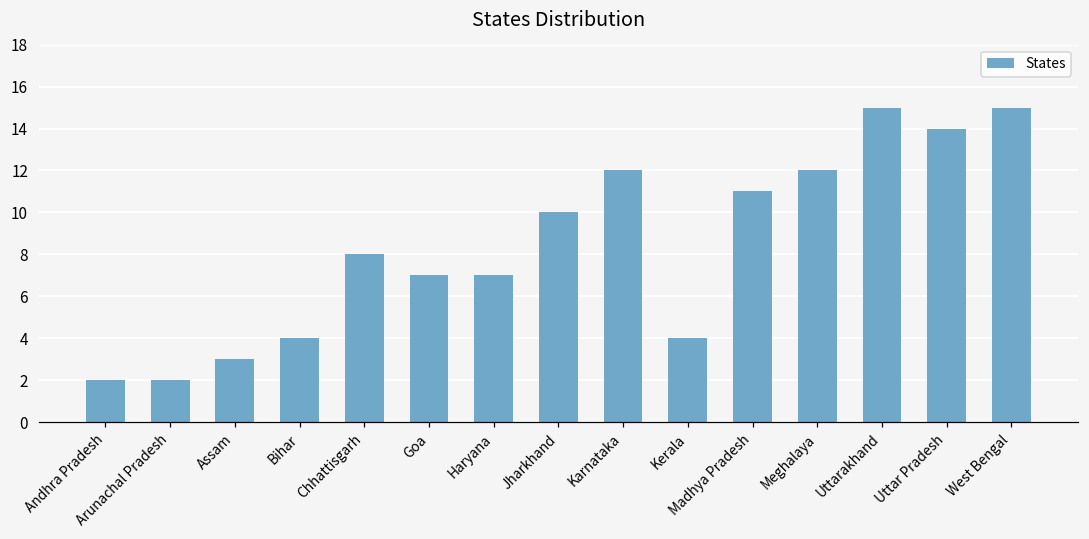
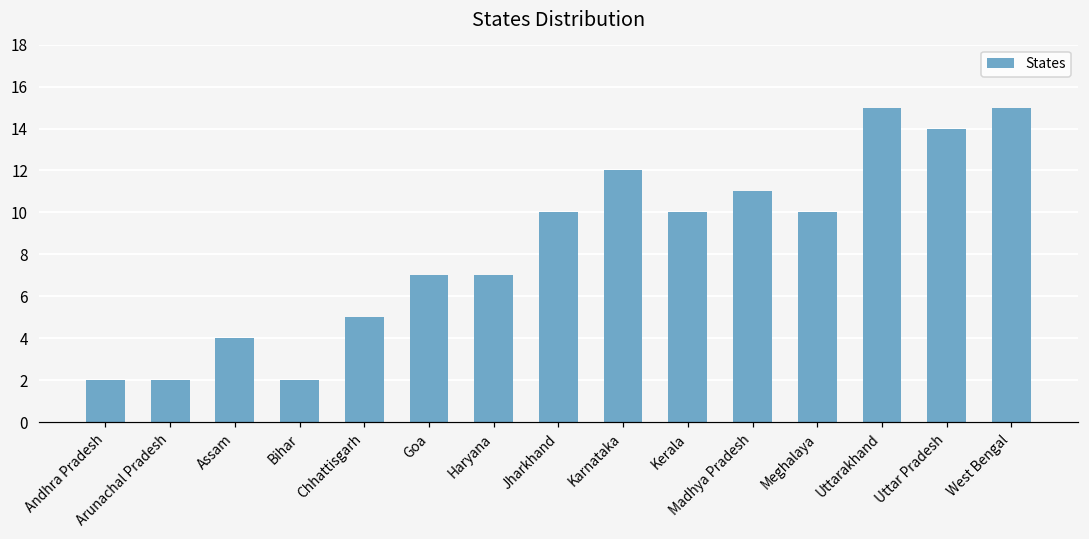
Assam: 3 -> 4
Bihar: 4 -> 2
Chhattisgarh: 8 -> 5
Kerala: 4 -> 10
Meghalaya: 12 -> 10
